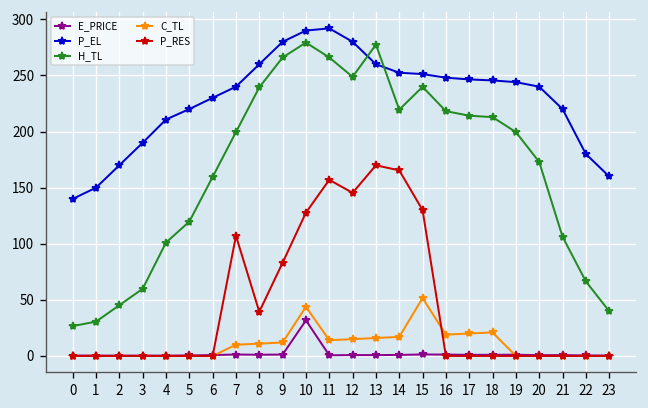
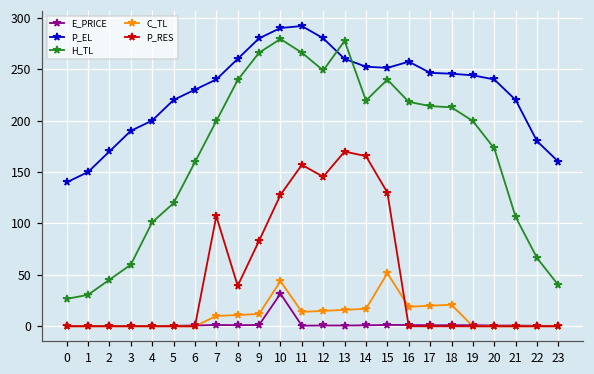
P_EL, 4: 210 -> 200
P_EL, 16: 250 -> 260
